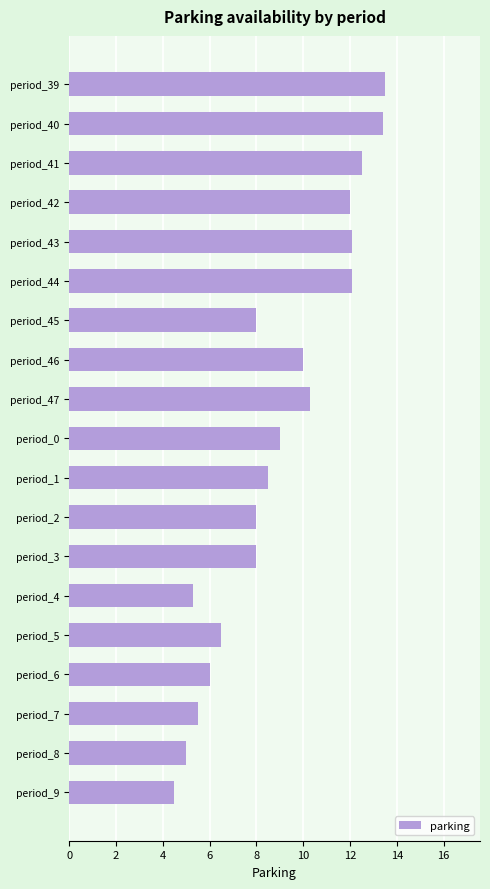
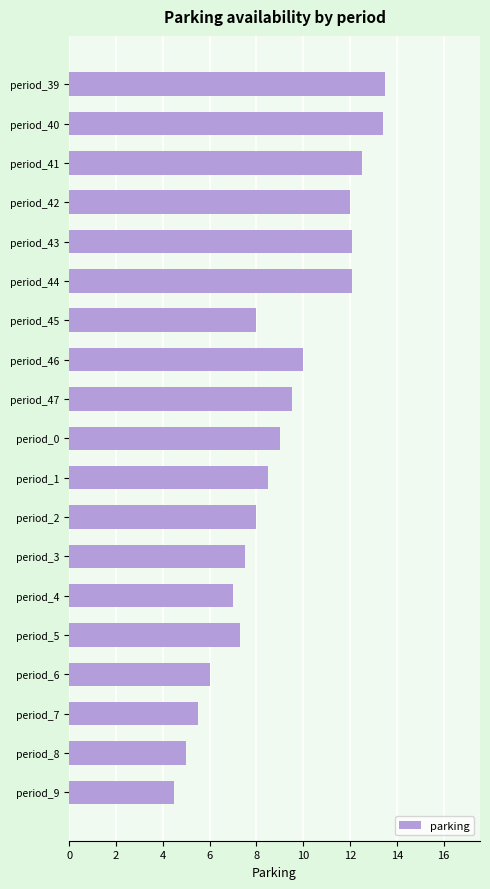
period_47: 10.3 -> 9.5
period_3: 8.0 -> 7.5
period_4: 5.3 -> 7.0
period_5: 6.5 -> 7.3
